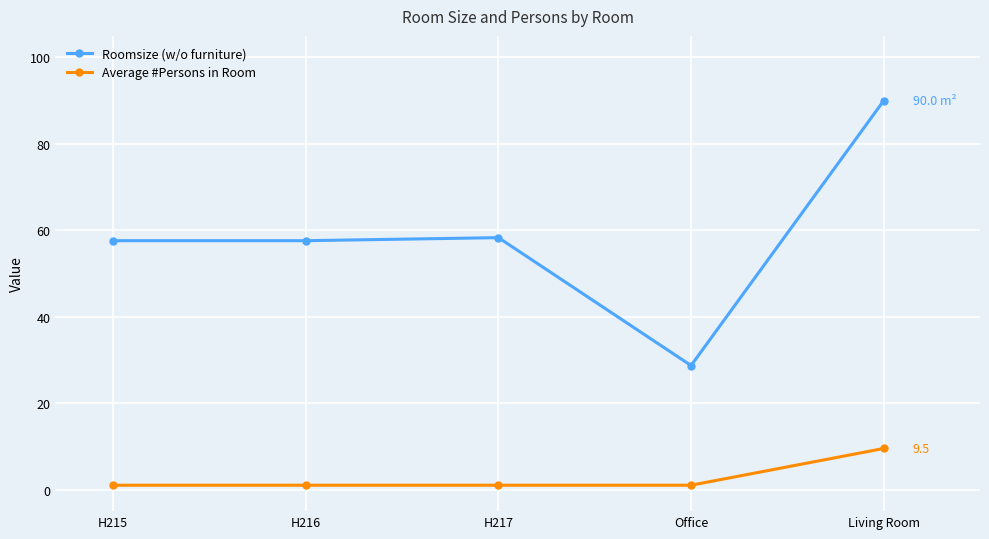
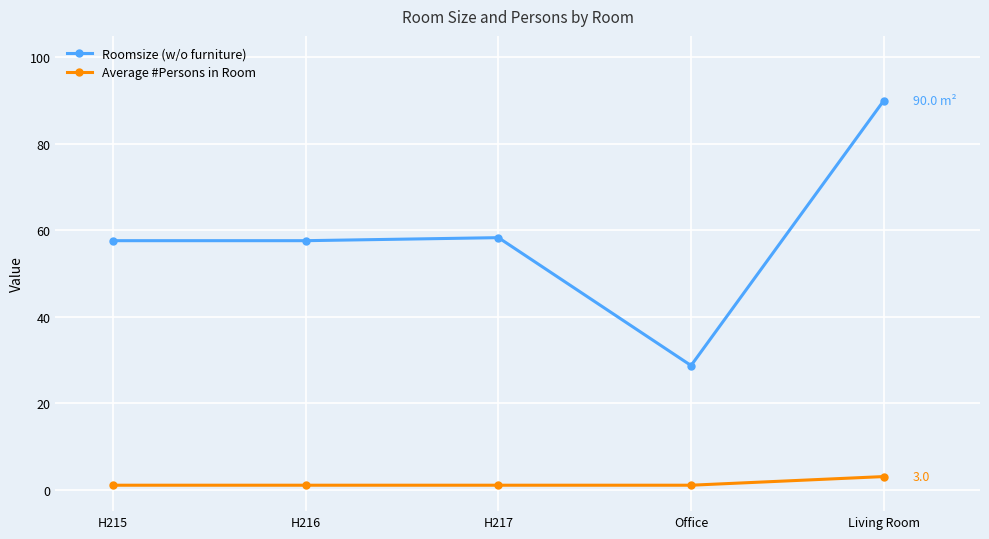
Average #Persons in Room, Living Room: 9.5 -> 3.0
